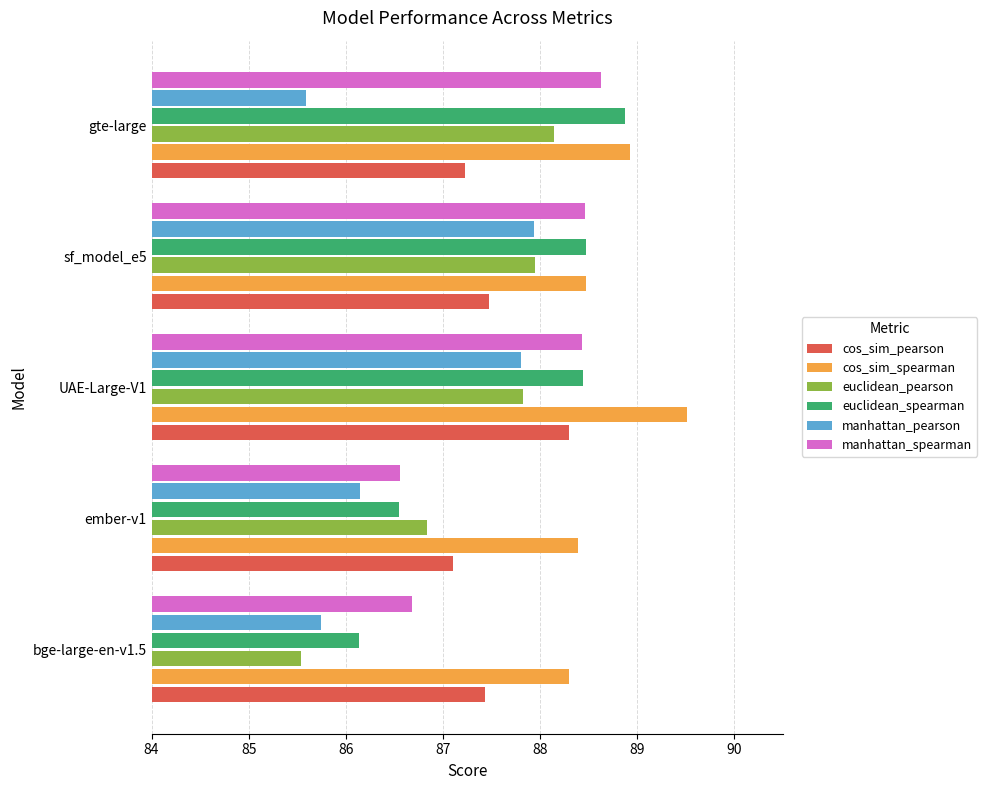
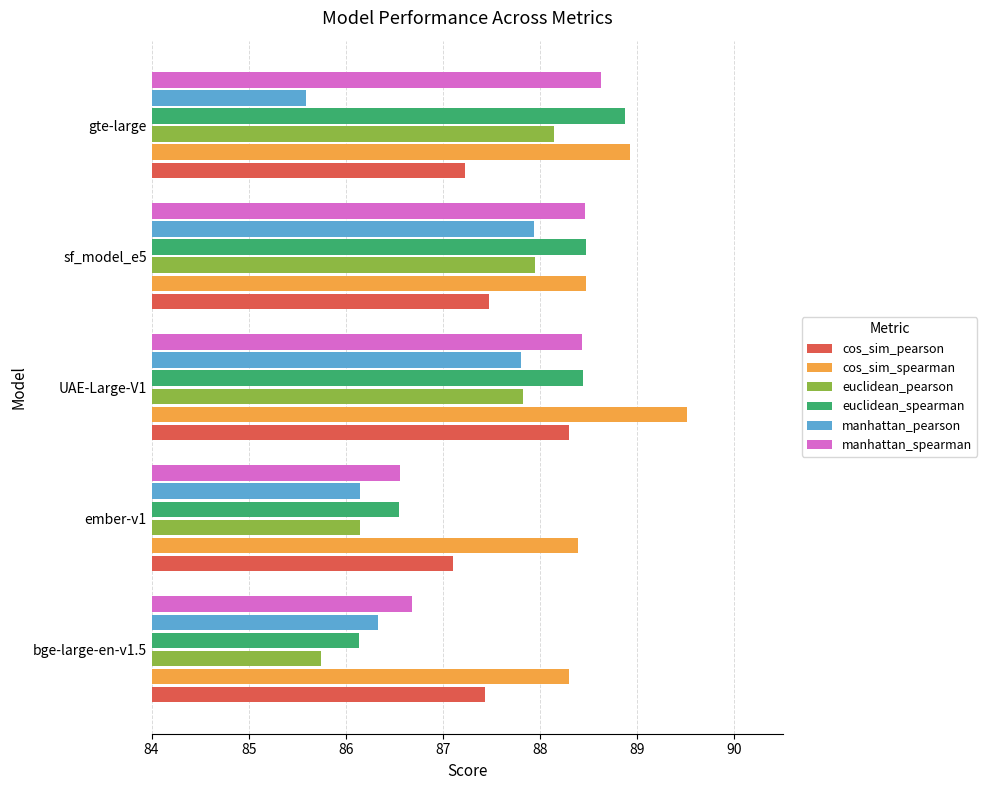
euclidean_pearson, ember-v1: 86.8 -> 86.1
manhattan_pearson, bge-large-en-v1.5: 85.7 -> 86.3
euclidean_pearson, bge-large-en-v1.5: 85.5 -> 85.7
